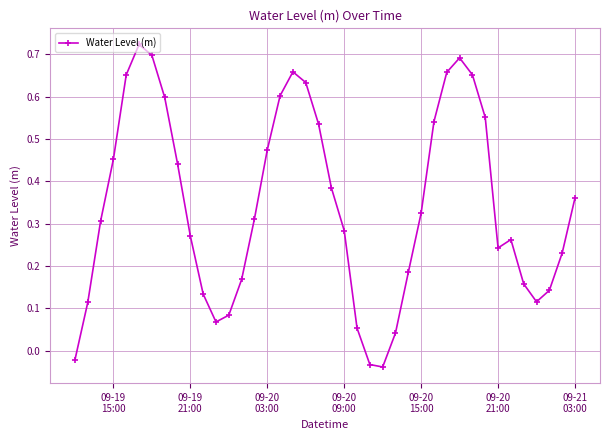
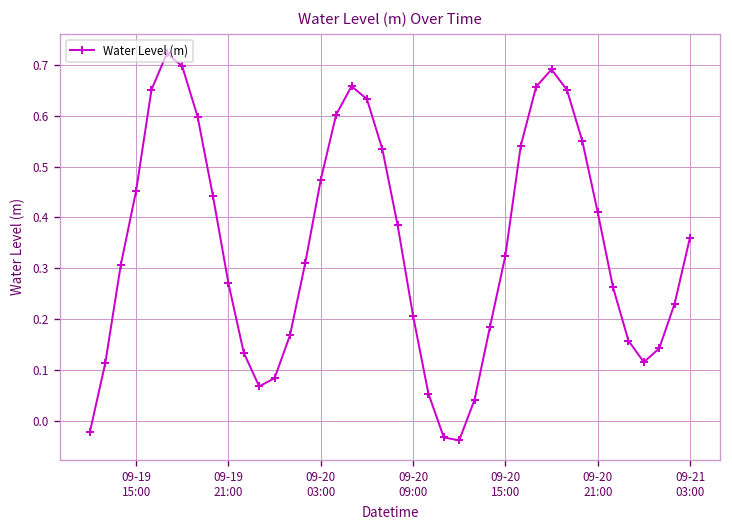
09-20 09:00: 0.28 -> 0.21
09-20 21:00: 0.24 -> 0.41
